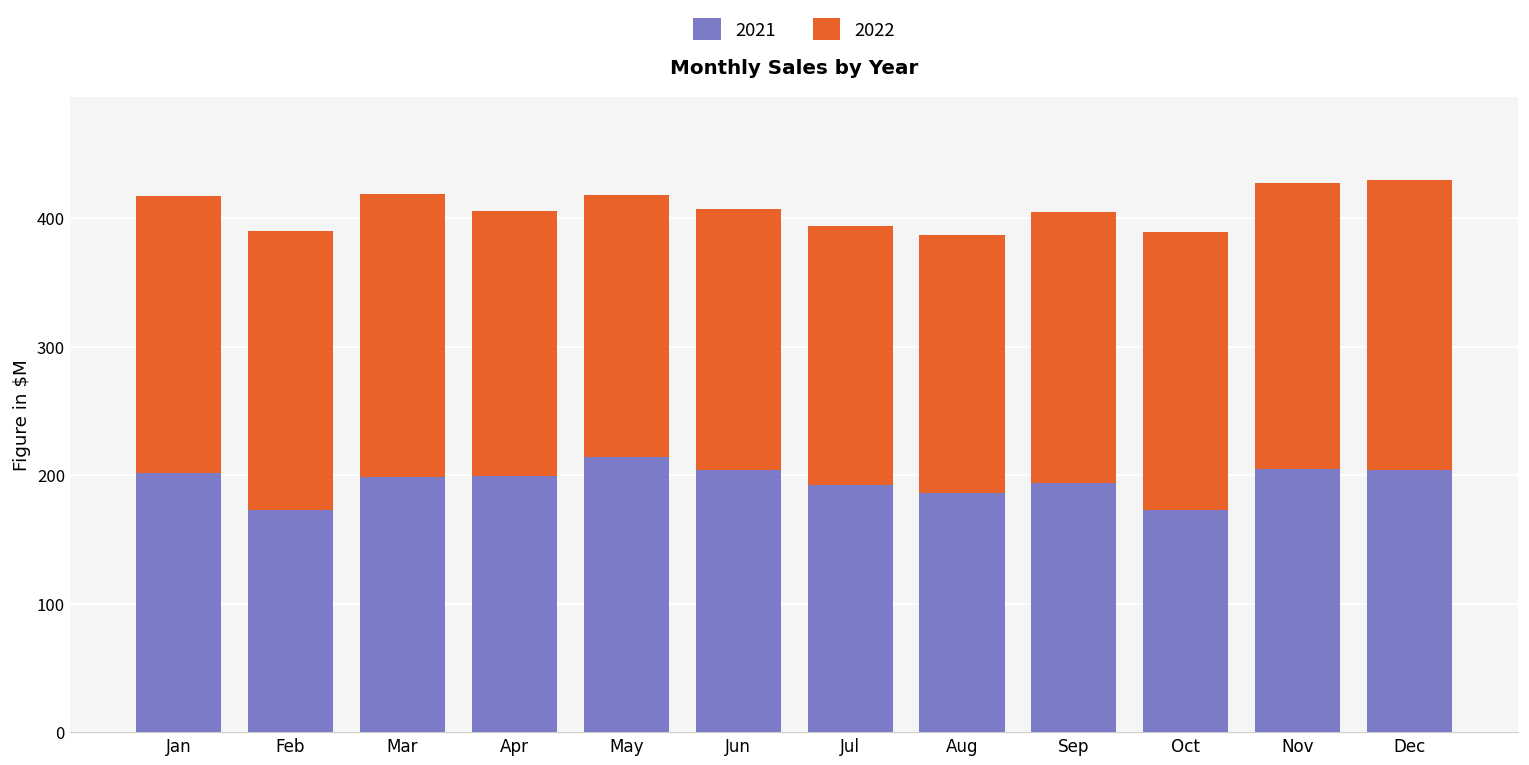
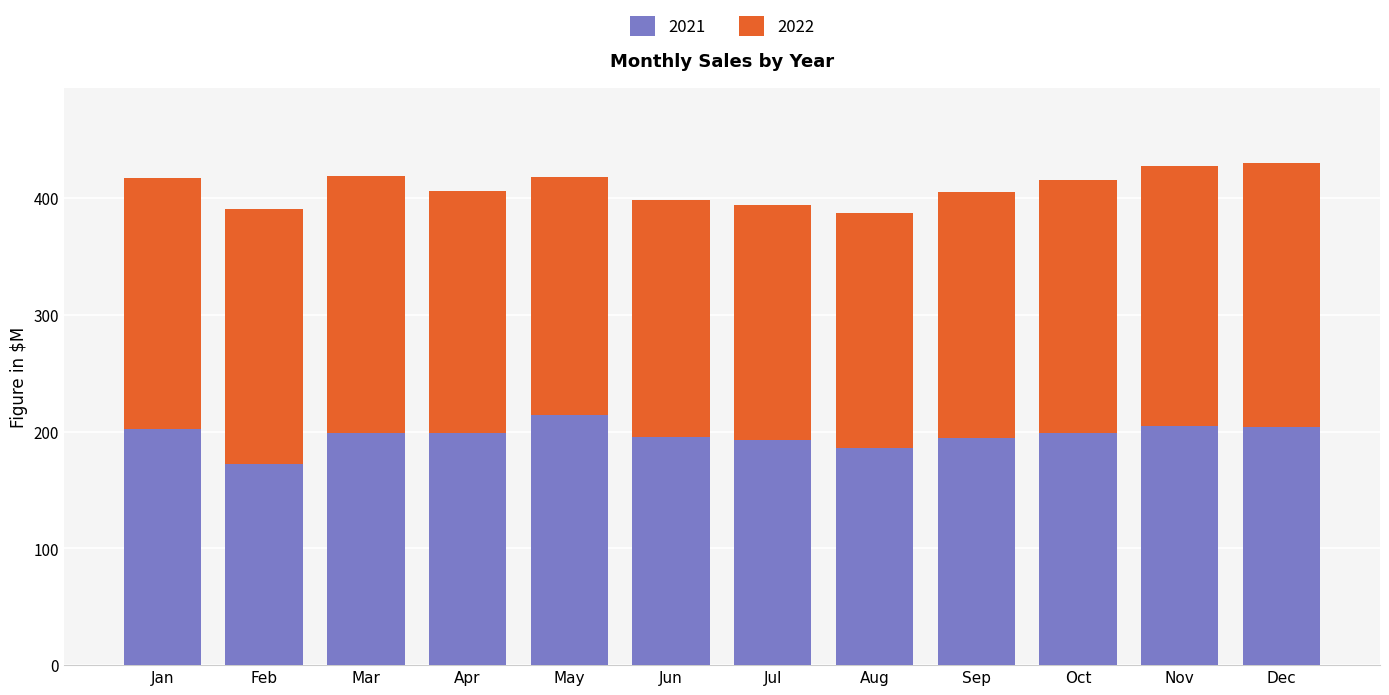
2021, Jun: 204 -> 195
2021, Oct: 173 -> 199
